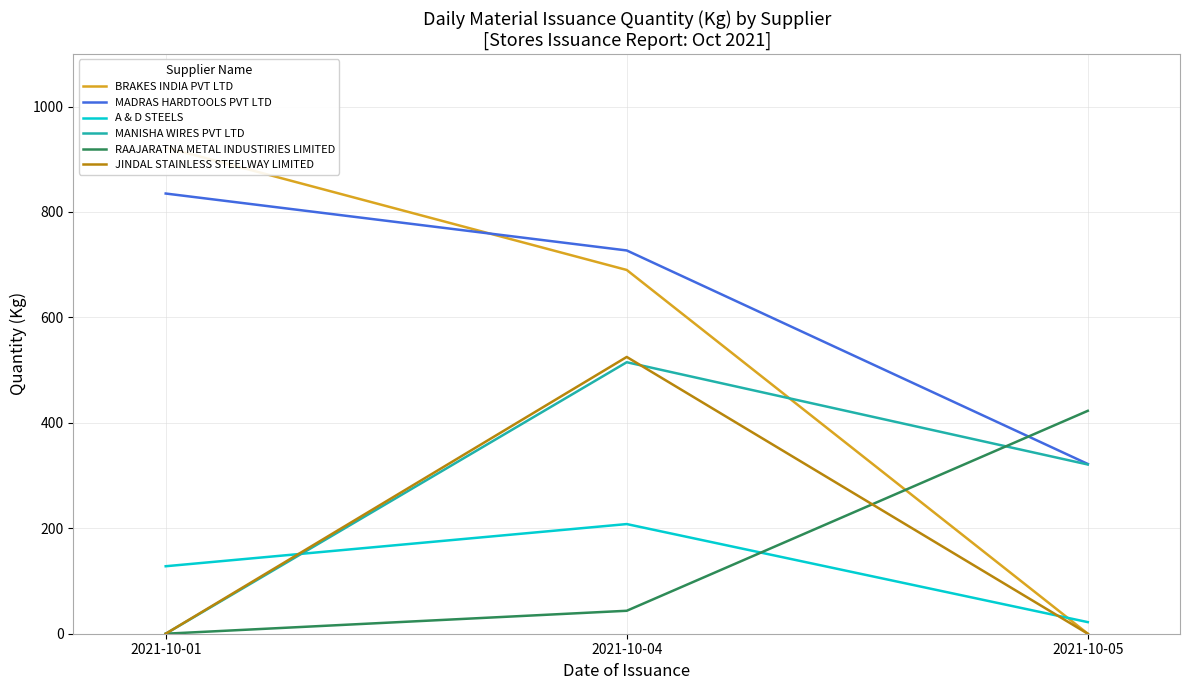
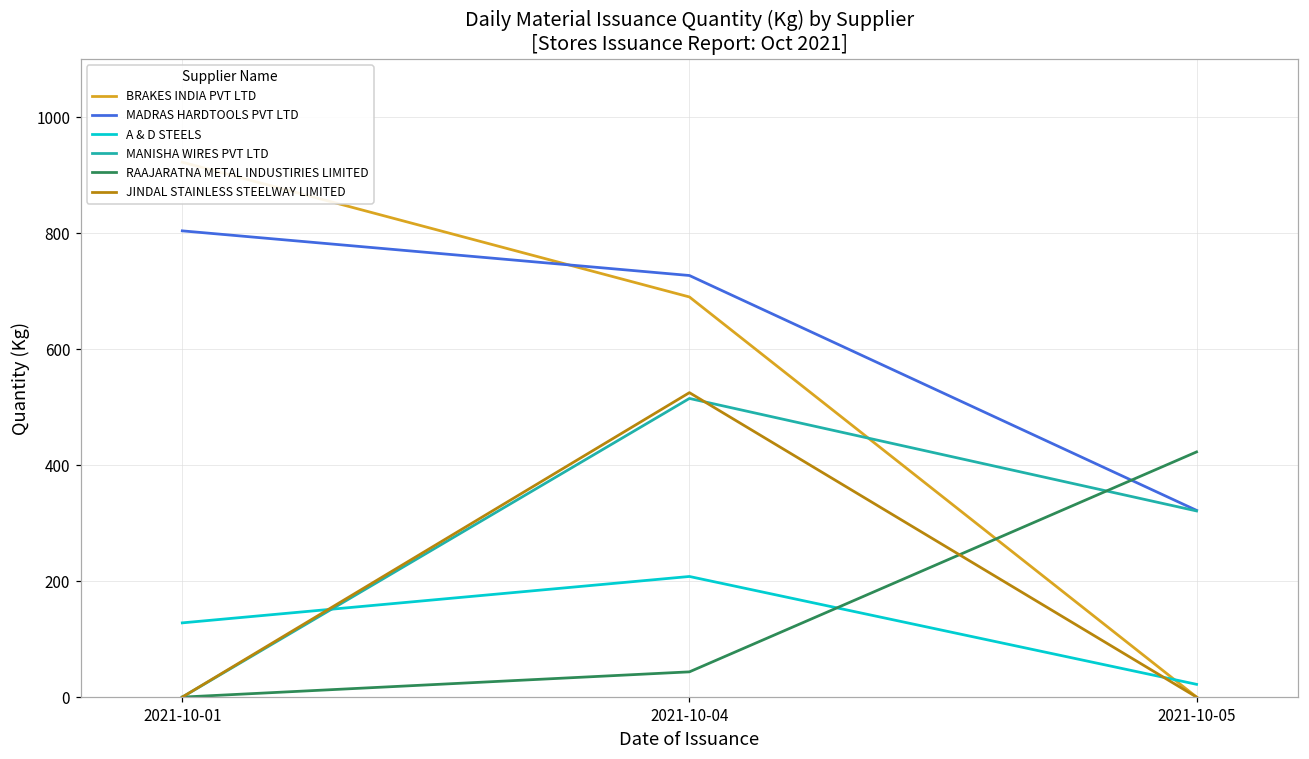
MADRAS HARDTOOLS PVT LTD, 2021-10-01: 840 -> 800
